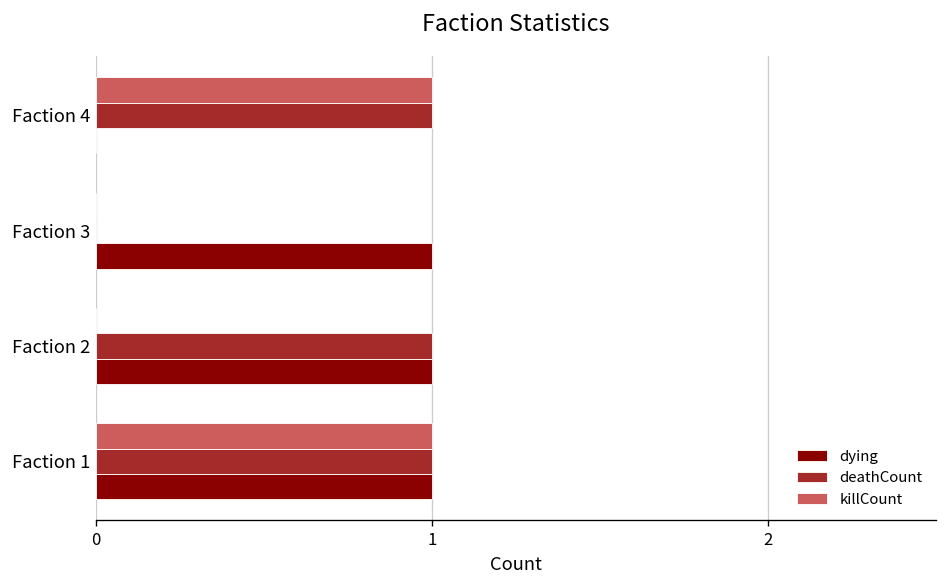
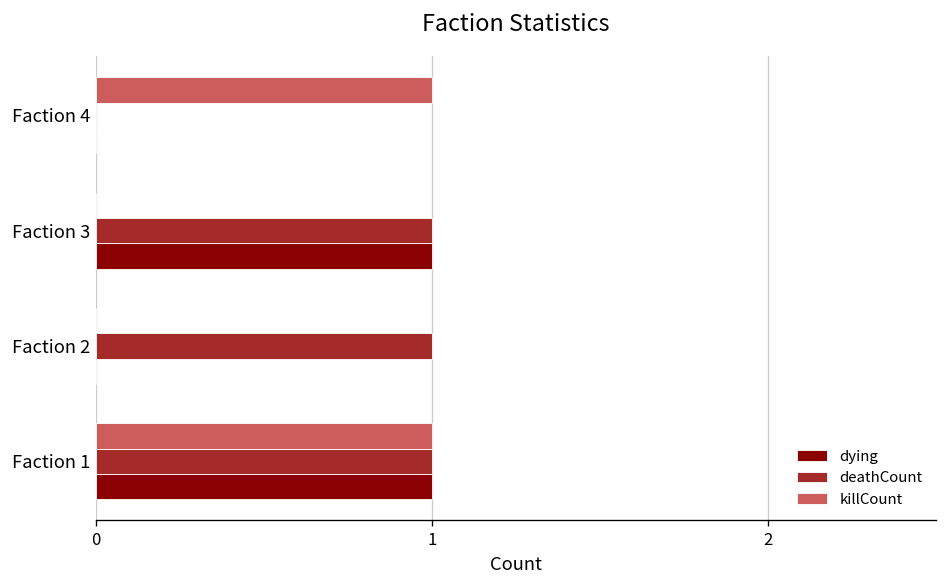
deathCount, Faction 4: 1 -> 0
deathCount, Faction 3: 0 -> 1
dying, Faction 2: 1 -> 0
